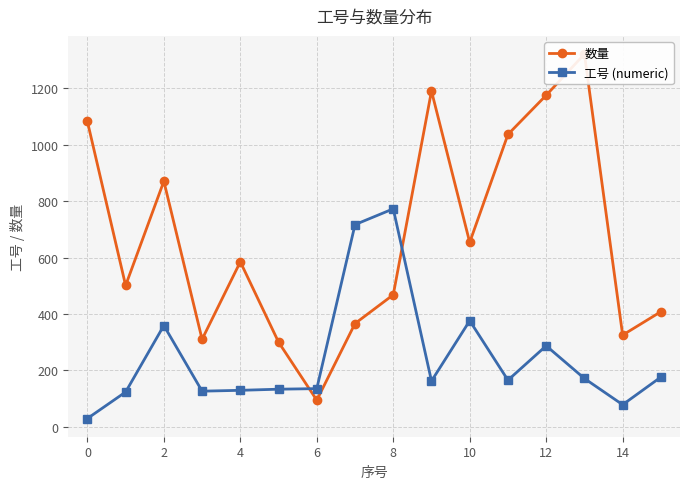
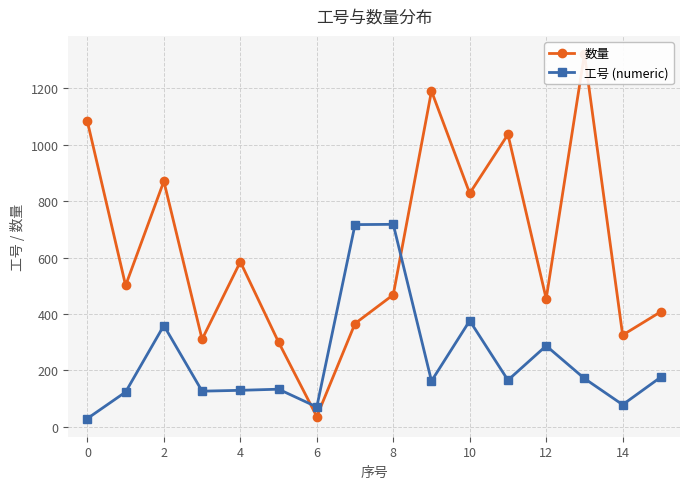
数量, 6: 90 -> 40
工号 (numeric), 6: 140 -> 70
工号 (numeric), 8: 770 -> 720
数量, 10: 650 -> 830
数量, 12: 1180 -> 450
